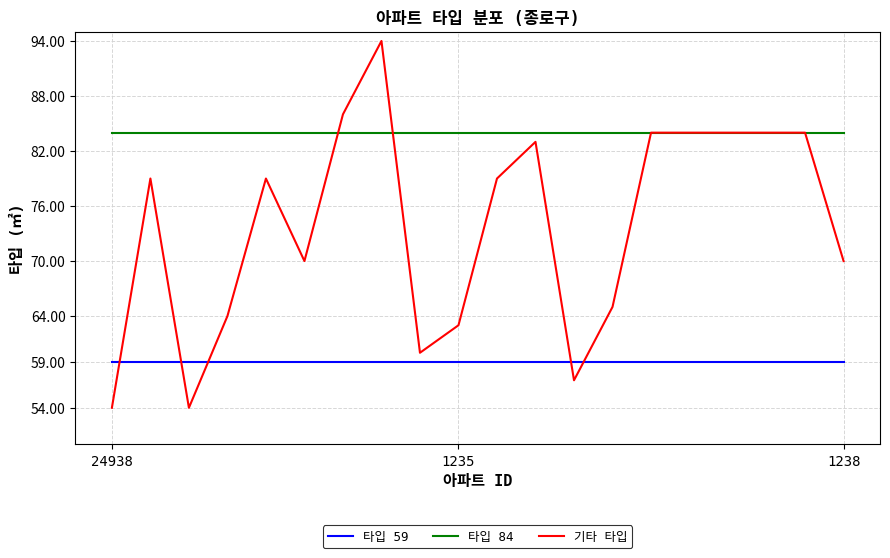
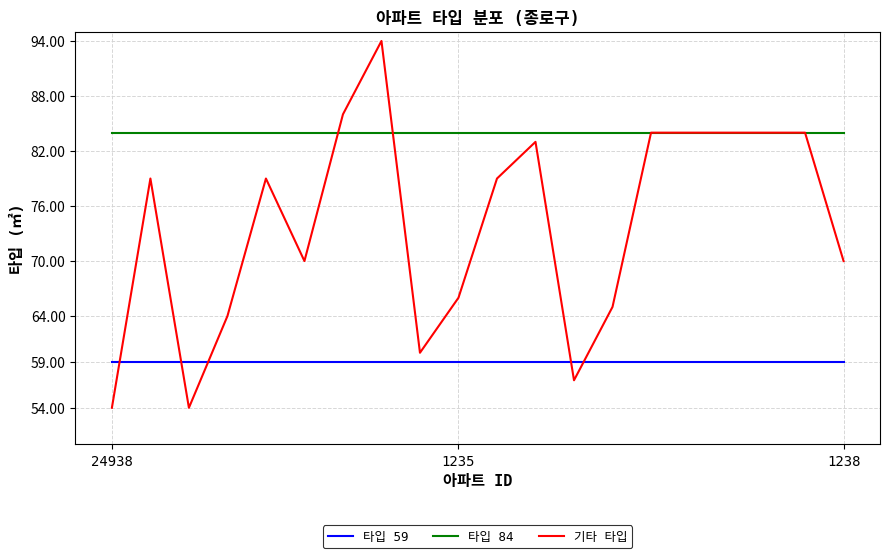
기타 타입, 1235: 63 -> 66
